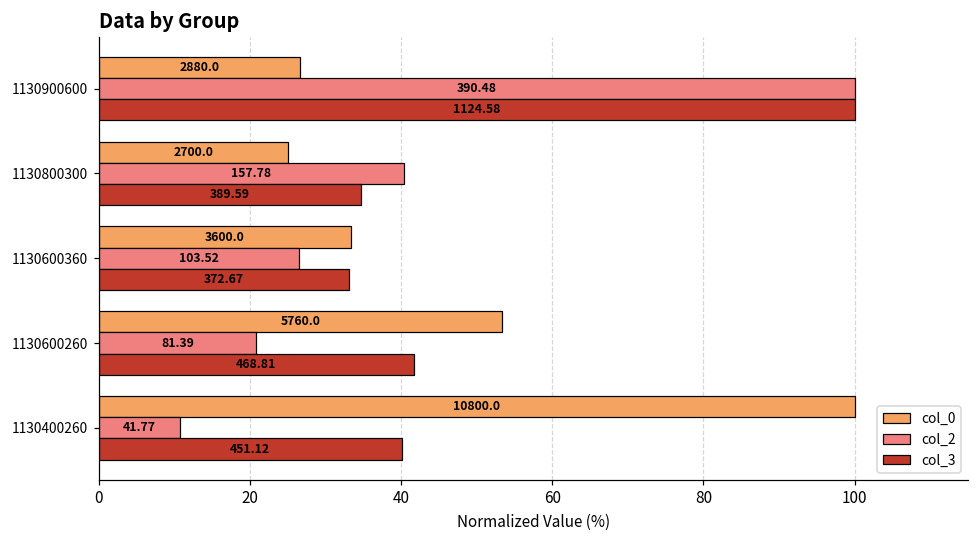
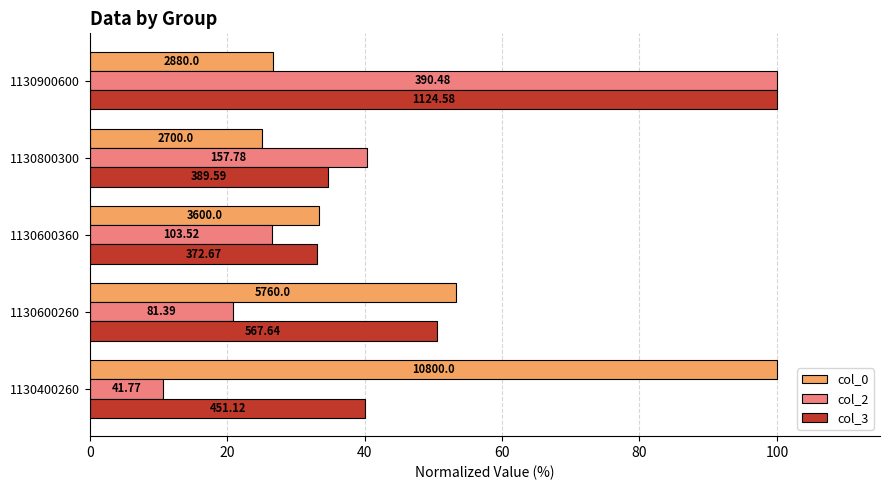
col_3, 1130600260: 468.81 -> 567.64
